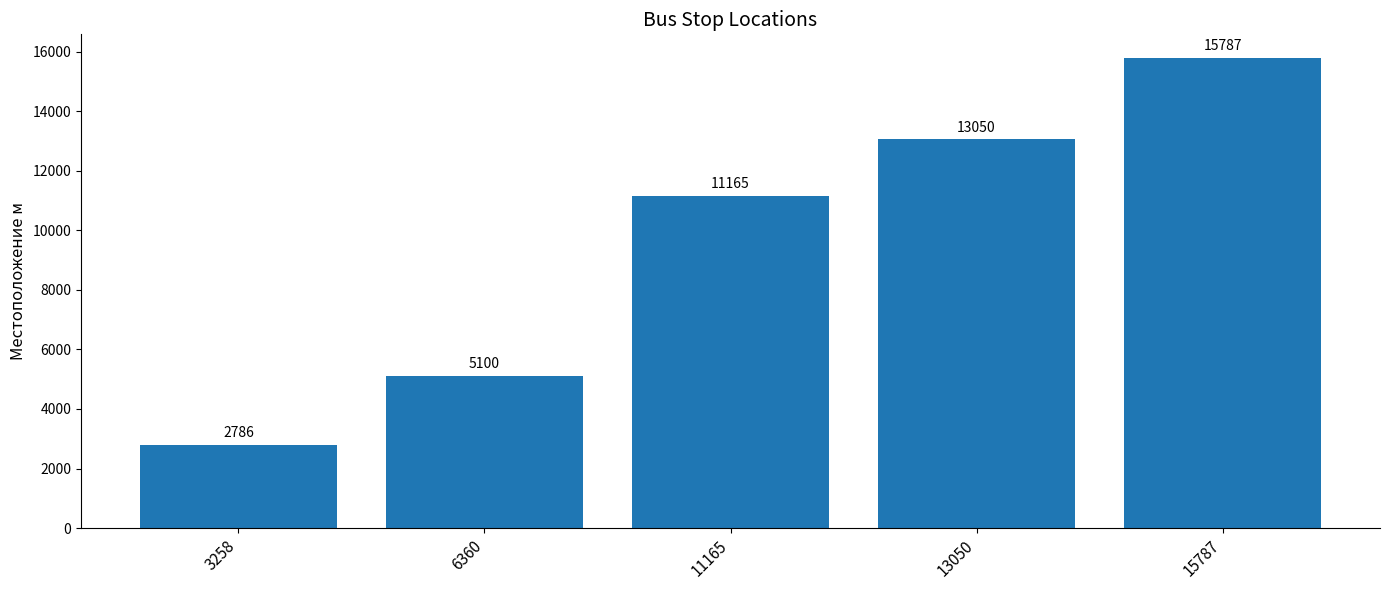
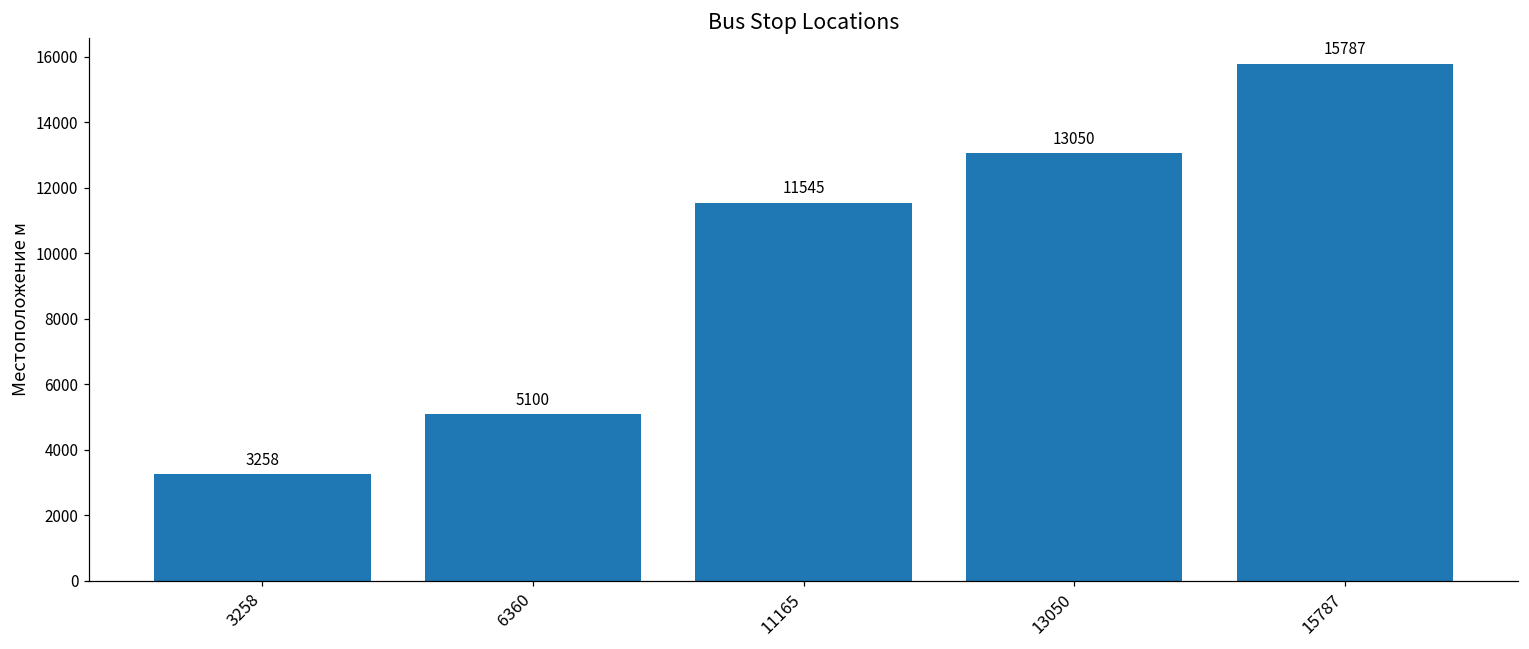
3258: 2786 -> 3258
11165: 11165 -> 11545
